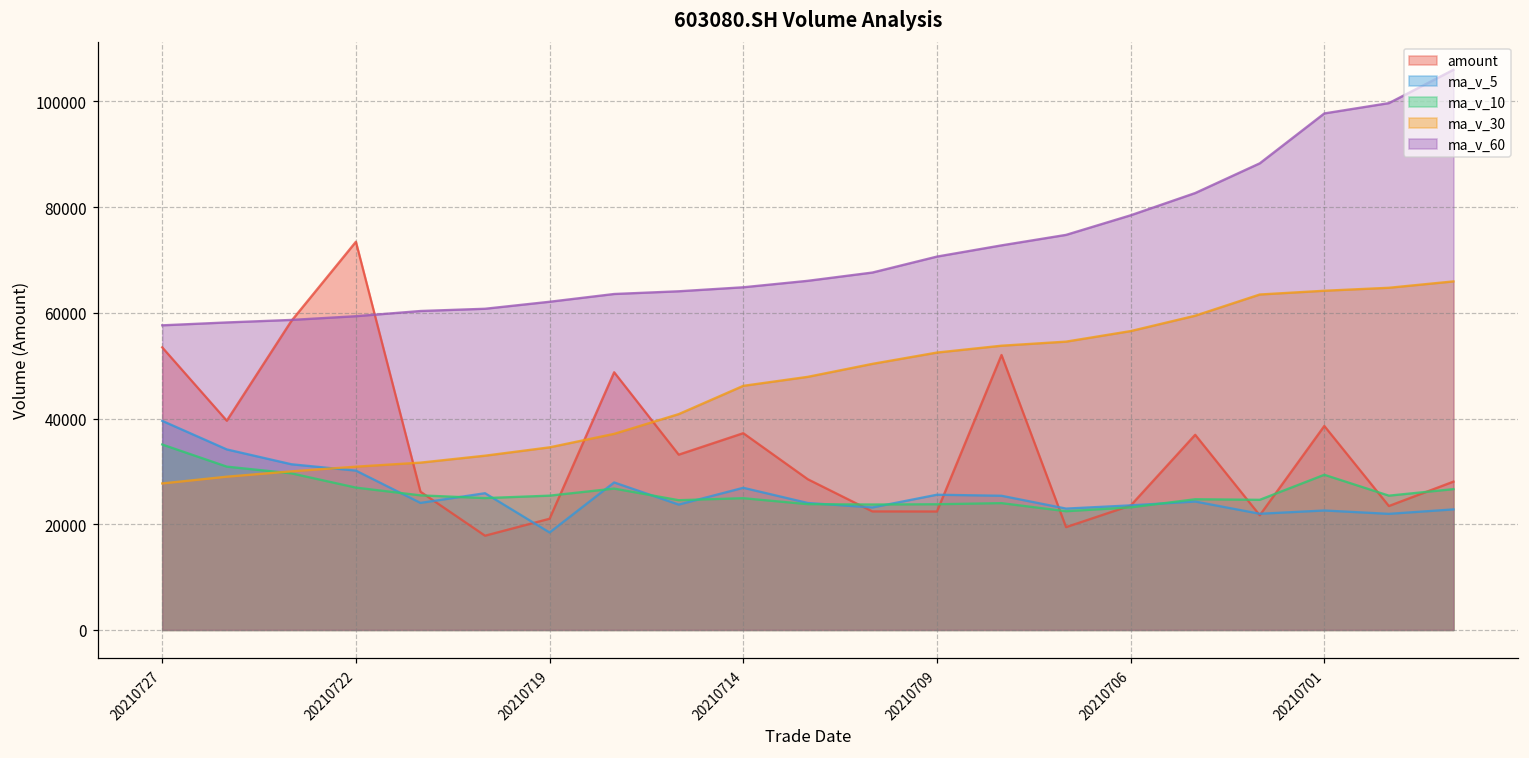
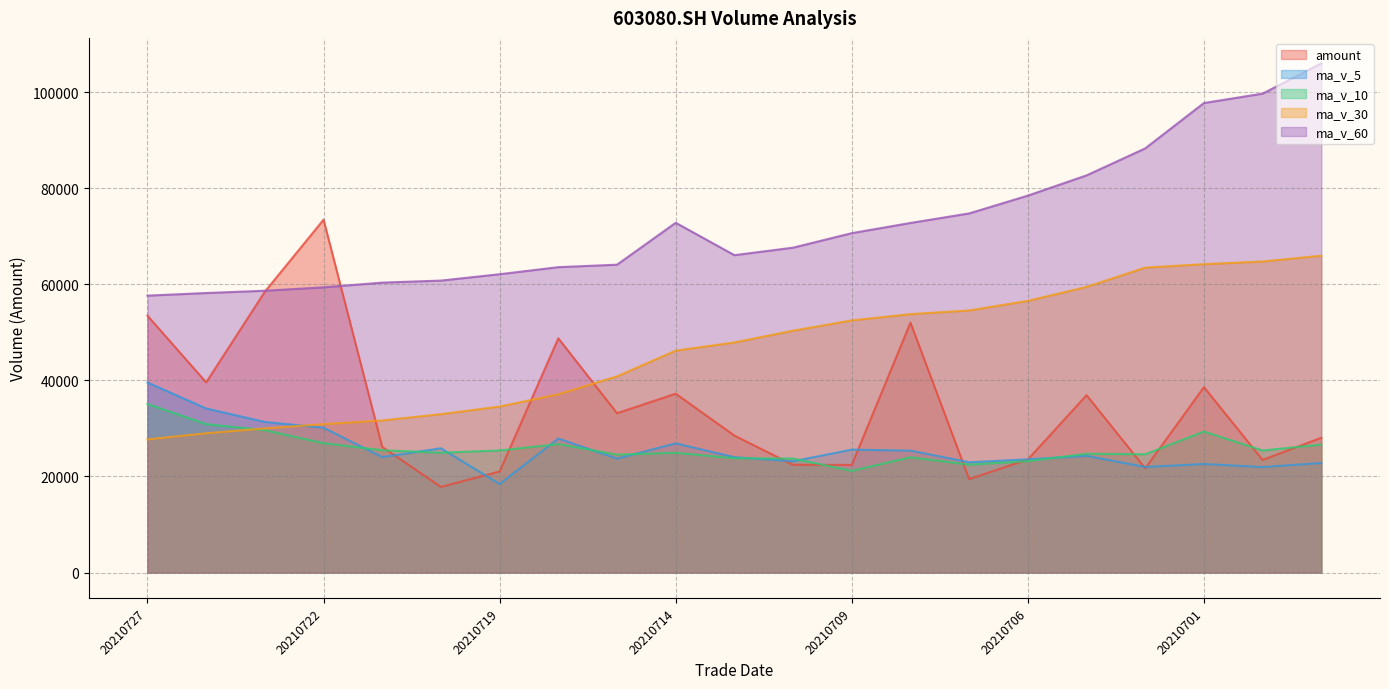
ma_v_60, 20210714: 65000 -> 73000
ma_v_10, 20210709: 24000 -> 21000
